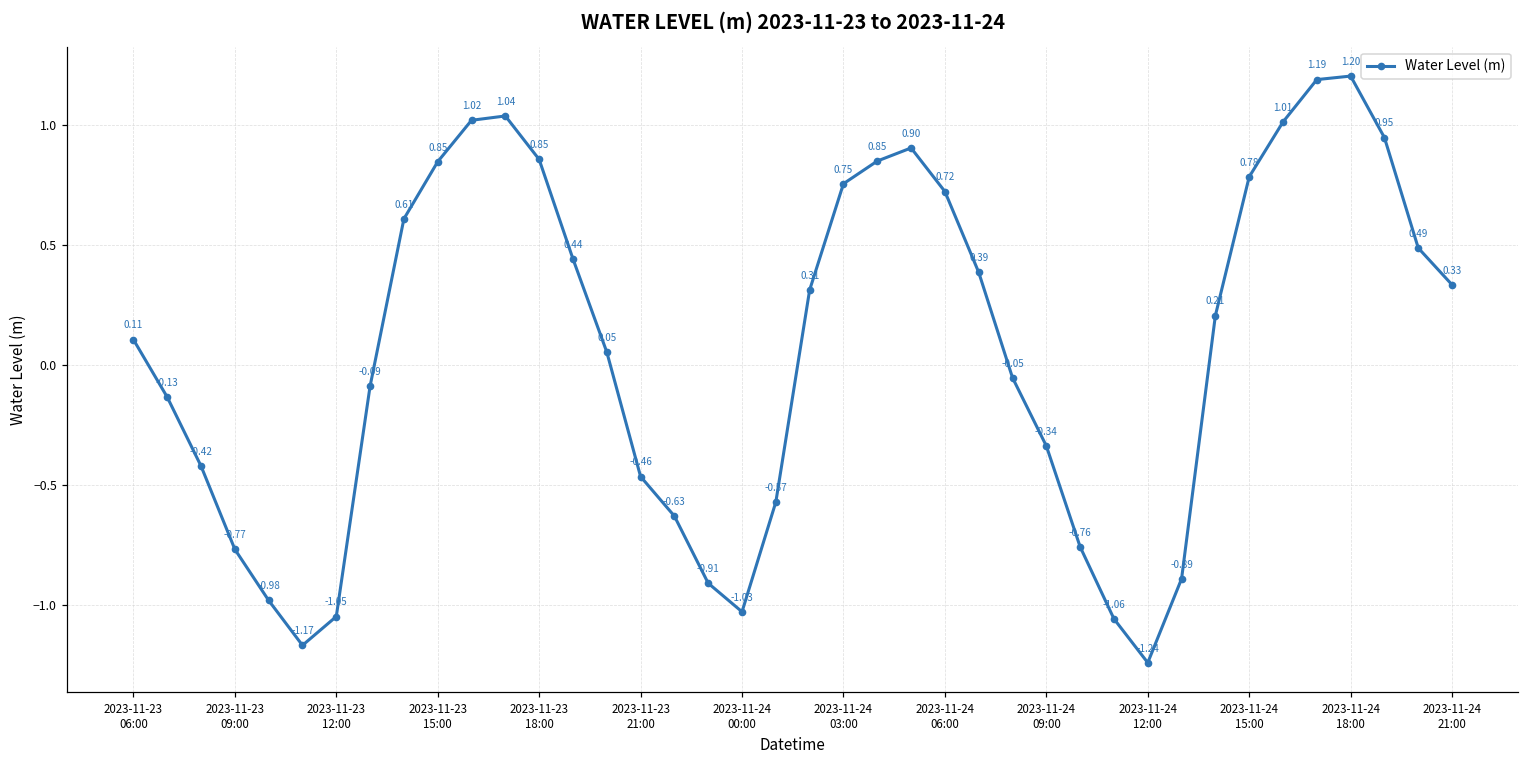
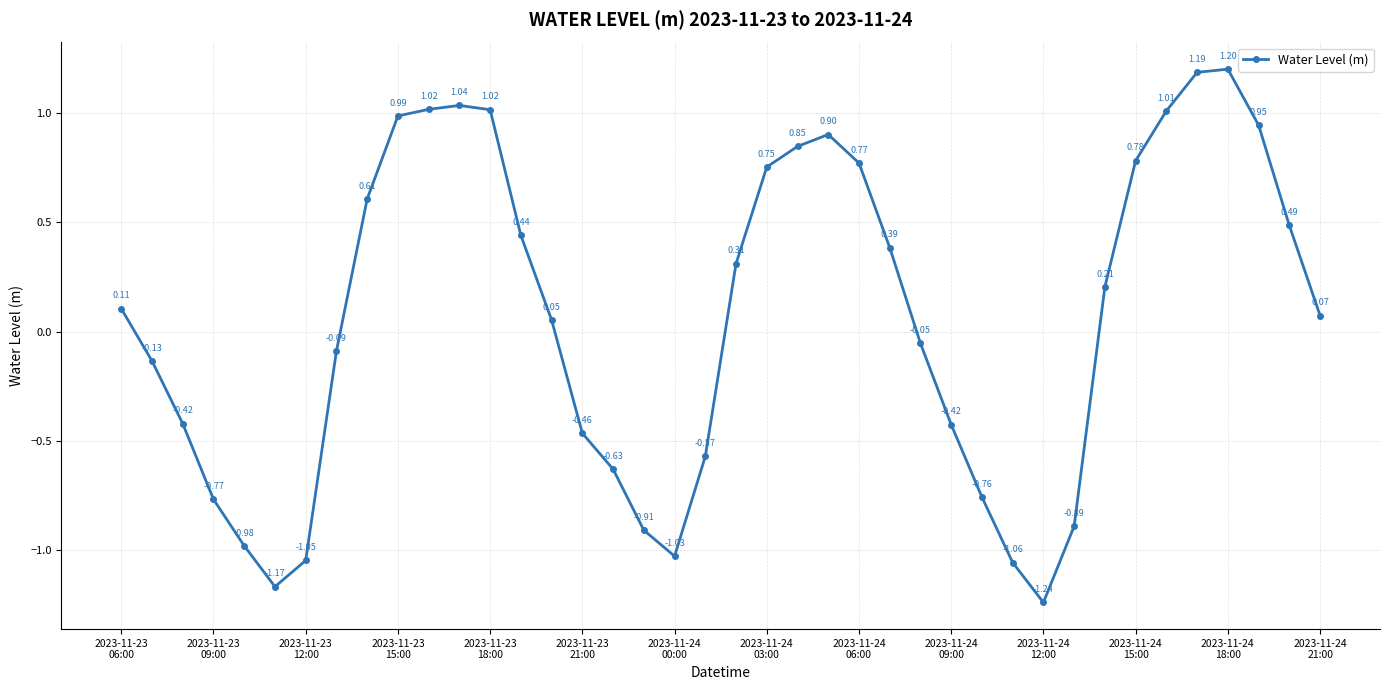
2023-11-23 15:00: 0.85 -> 0.99
2023-11-23 18:00: 0.85 -> 1.02
2023-11-24 06:00: 0.72 -> 0.77
2023-11-24 09:00: -0.34 -> -0.42
2023-11-24 21:00: 0.33 -> 0.07
